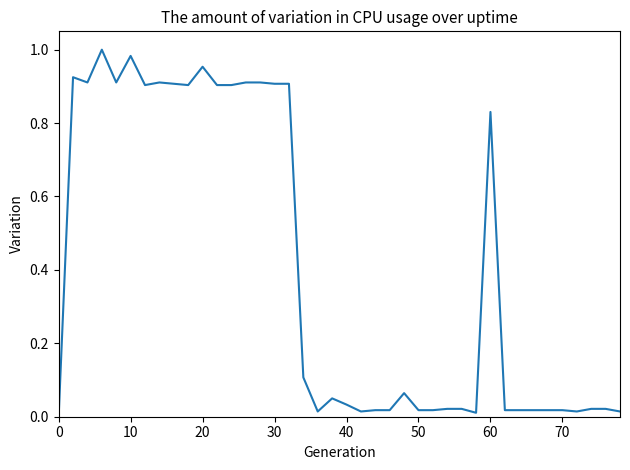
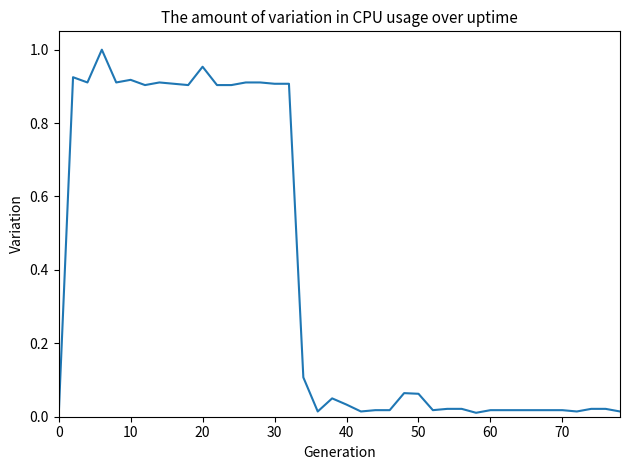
10: 0.98 -> 0.92
50: 0.02 -> 0.06
60: 0.83 -> 0.02
